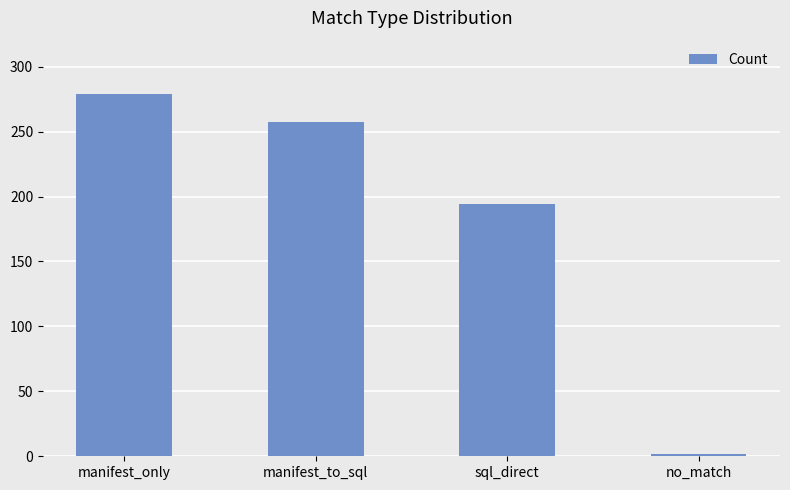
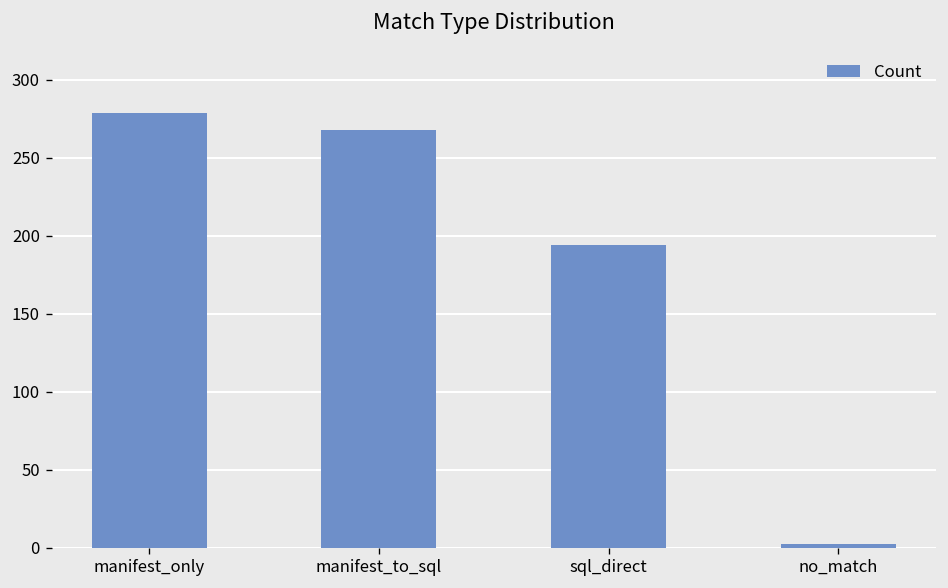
manifest_to_sql: 257 -> 268
